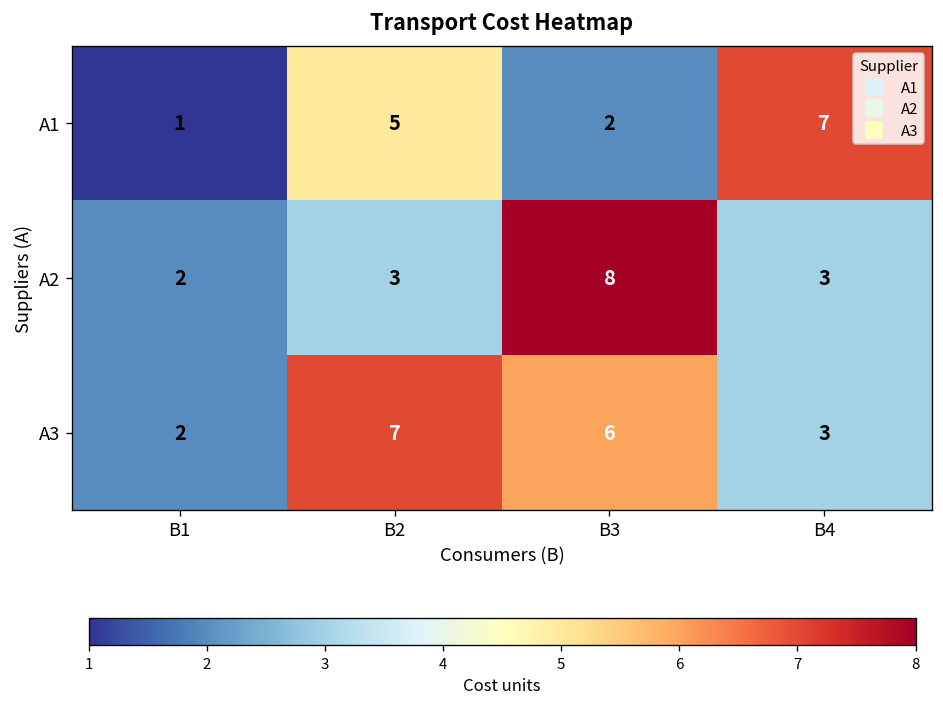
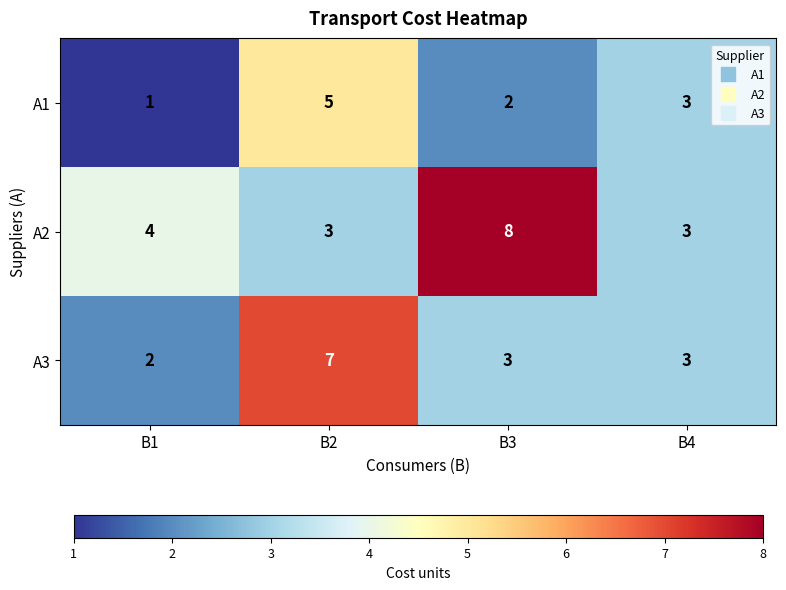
A1, B4: 7 -> 3
A2, B1: 2 -> 4
A3, B3: 6 -> 3
